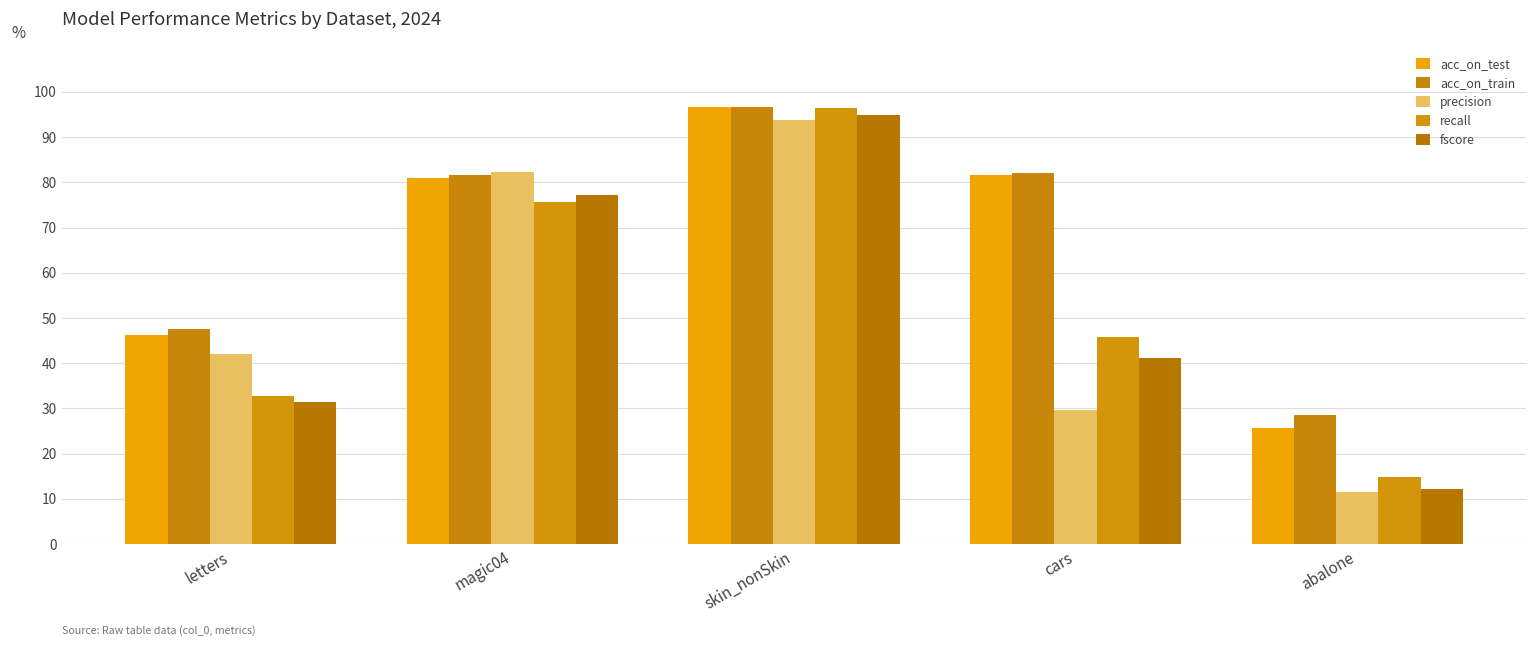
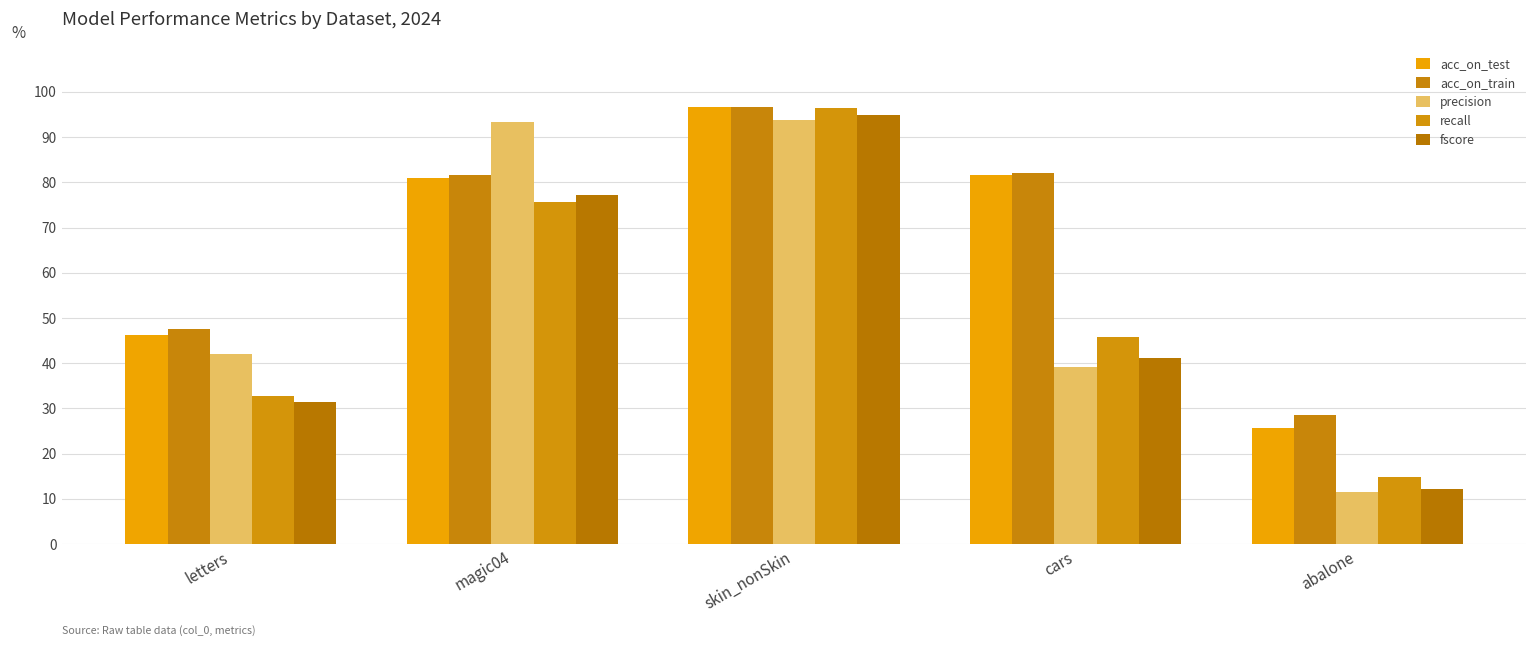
precision, magic04: 82 -> 93
precision, cars: 30 -> 39
